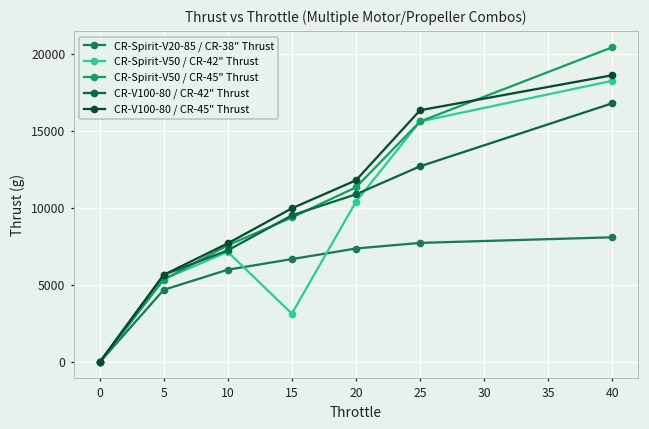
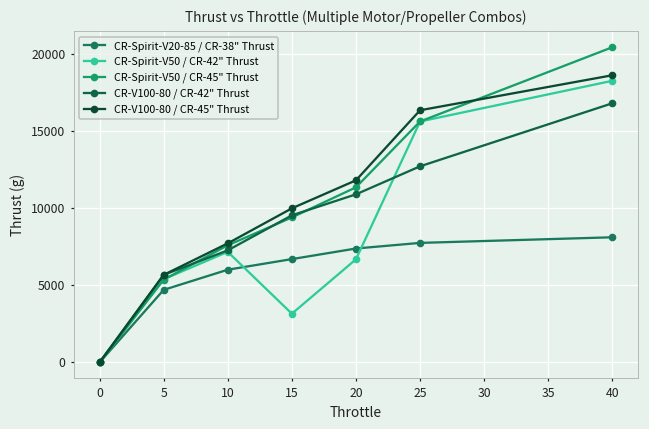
CR-Spirit-V50 / CR-42" Thrust, 20: 10400 -> 6700
